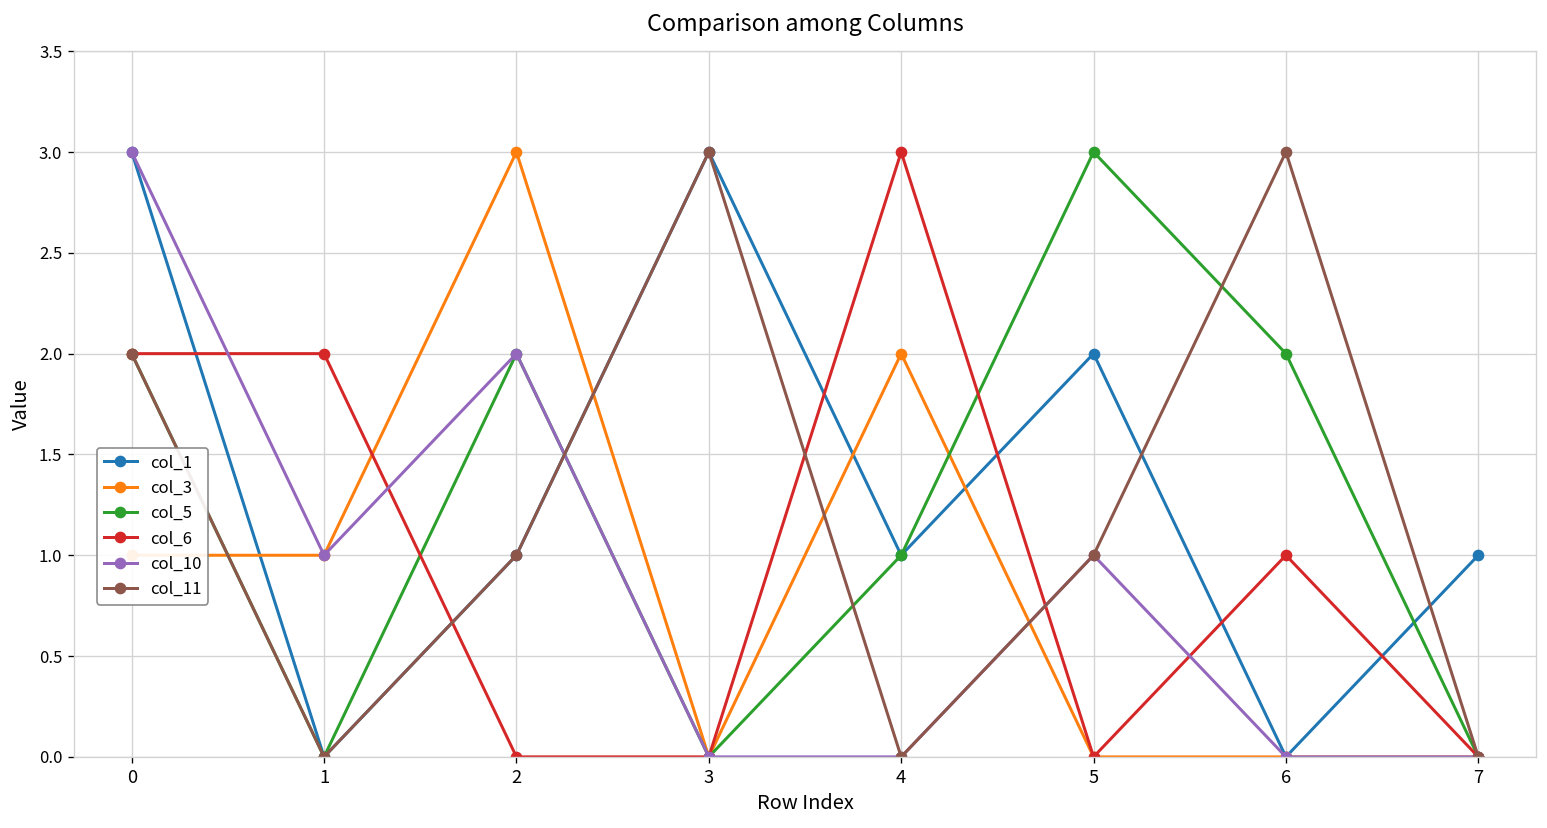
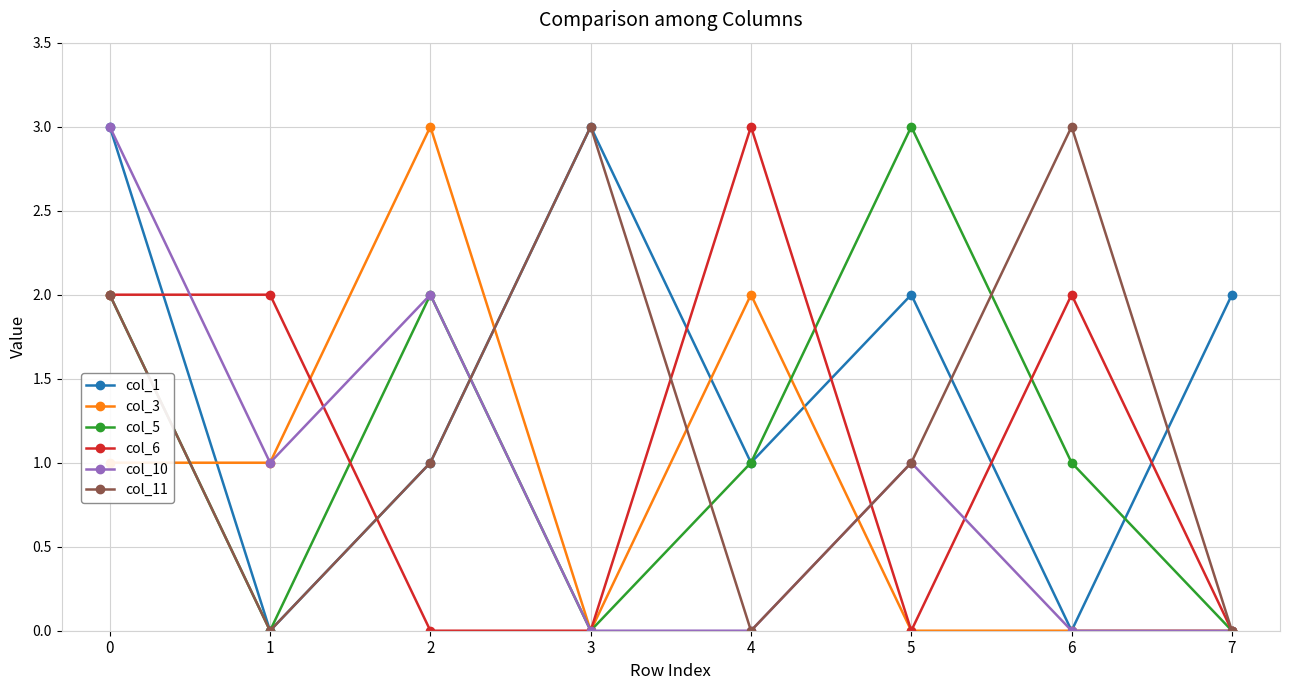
col_5, 6: 2 -> 1
col_6, 6: 1 -> 2
col_1, 7: 1 -> 2
